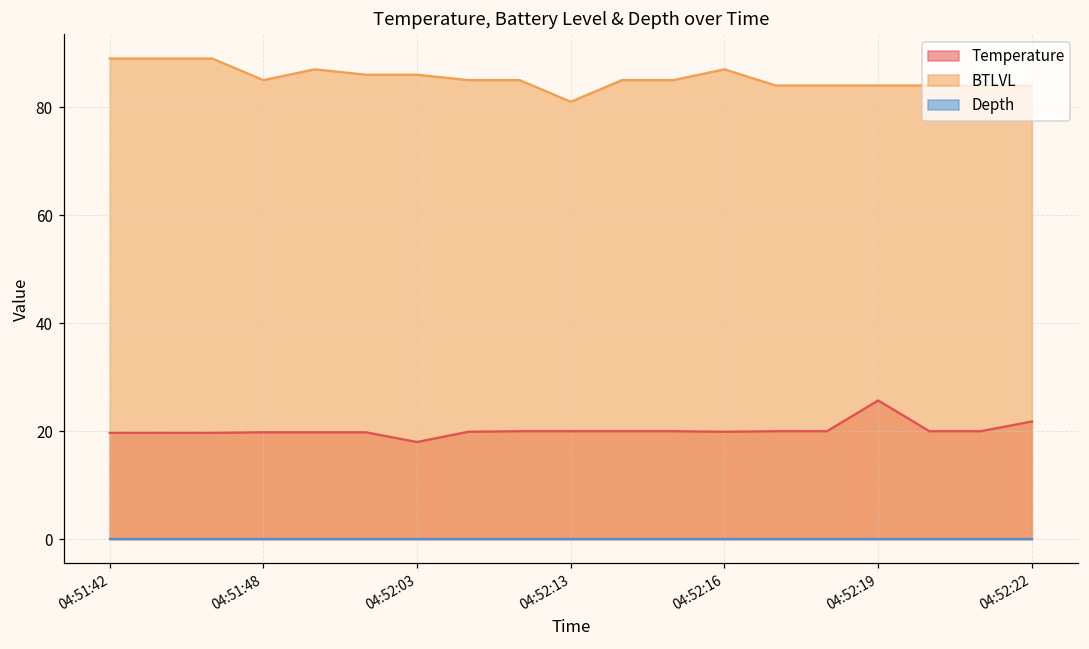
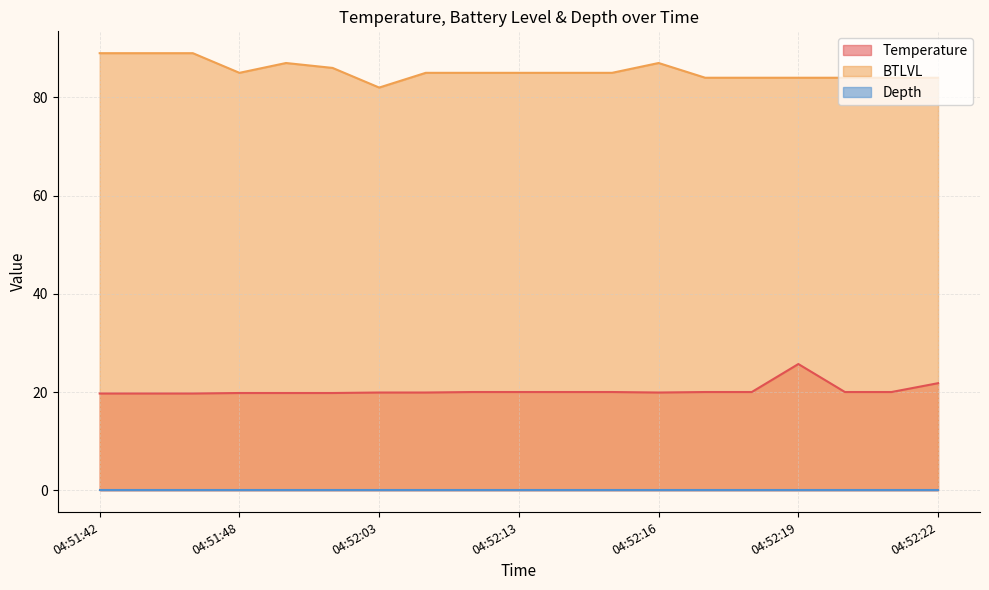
Temperature, 04:52:03: 18 -> 20
BTLVL, 04:52:03: 86 -> 82
BTLVL, 04:52:13: 81 -> 85
